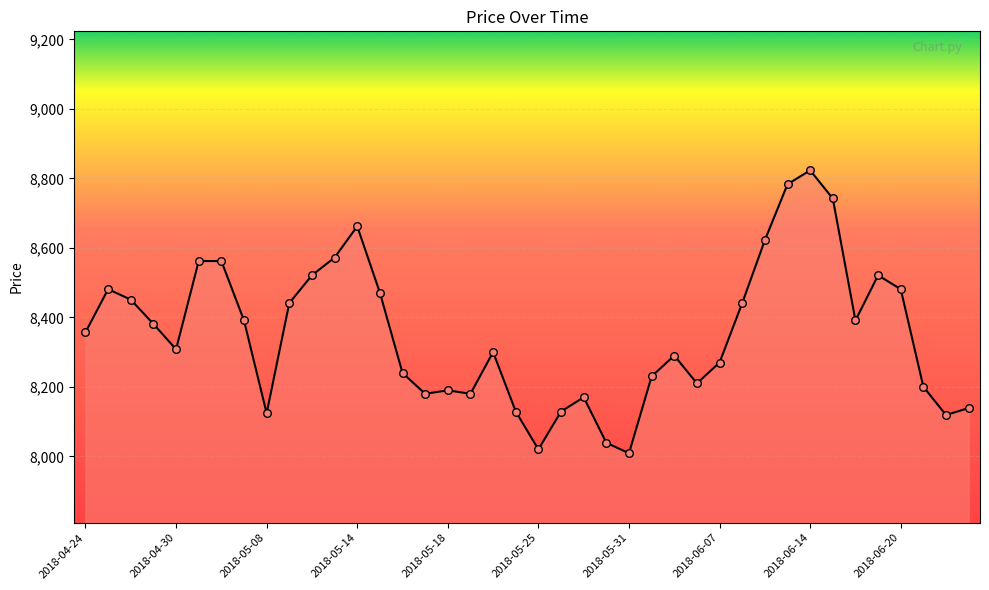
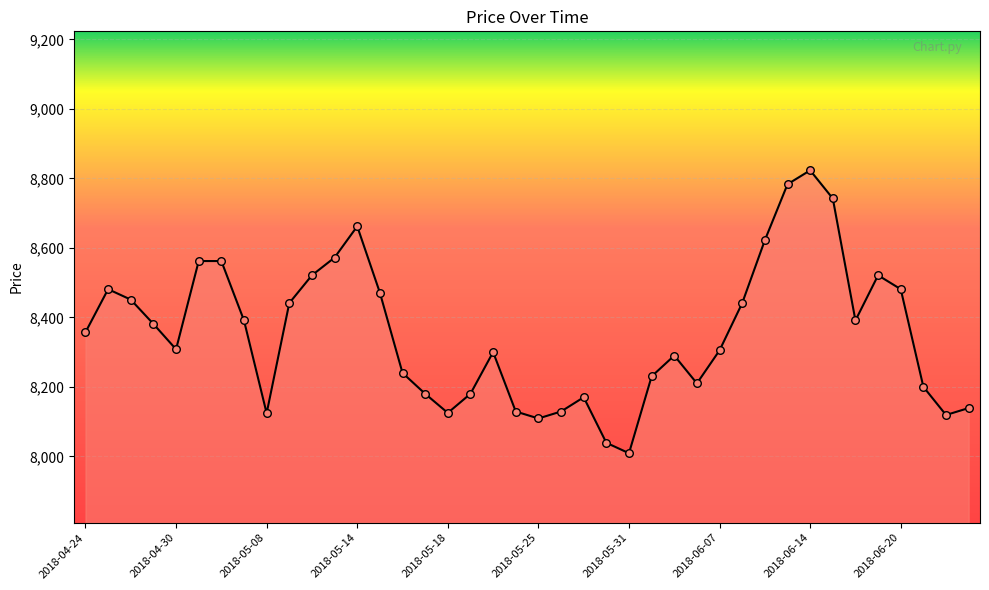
2018-05-18: 8,190 -> 8,130
2018-05-25: 8,020 -> 8,110
2018-06-07: 8,270 -> 8,310
